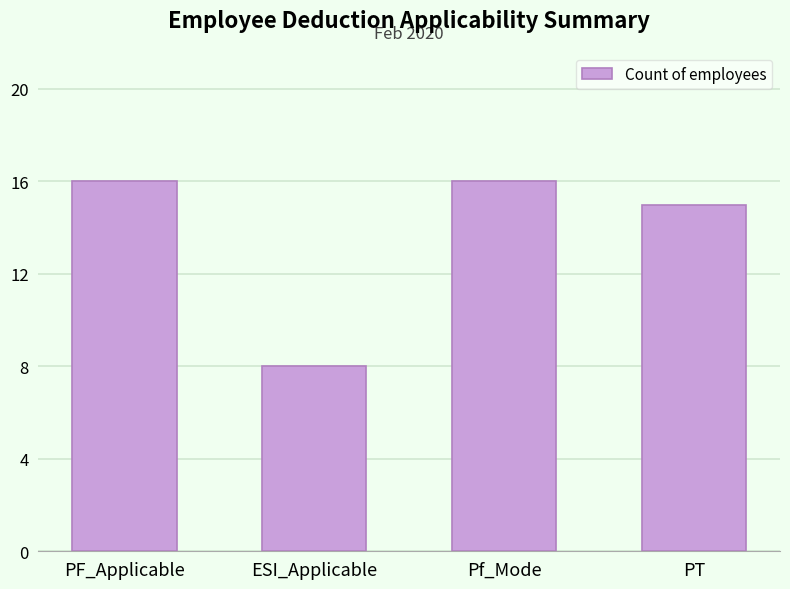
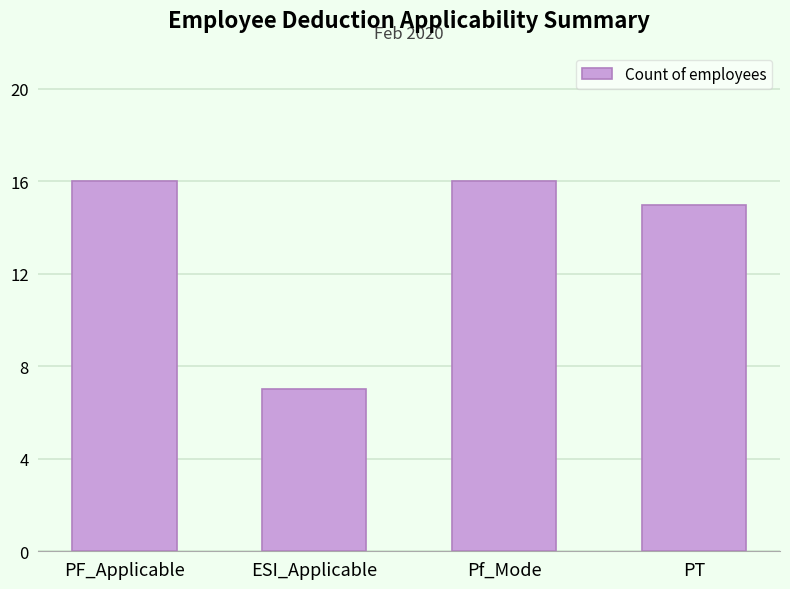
ESI_Applicable: 8 -> 7
